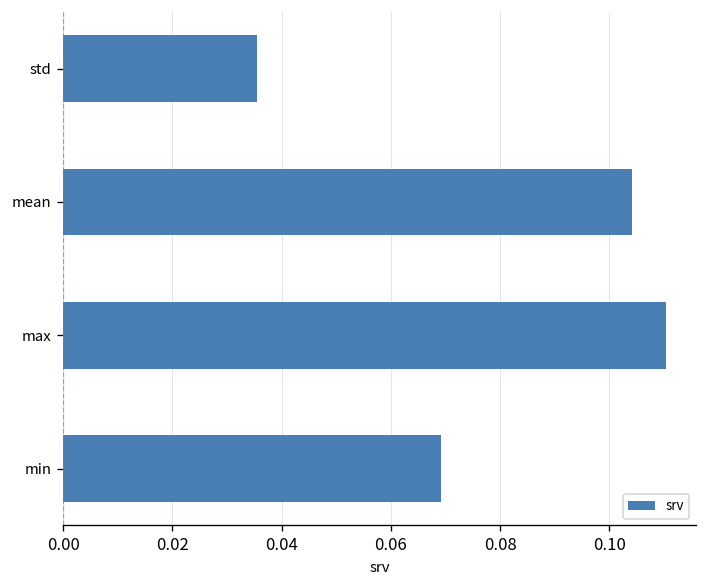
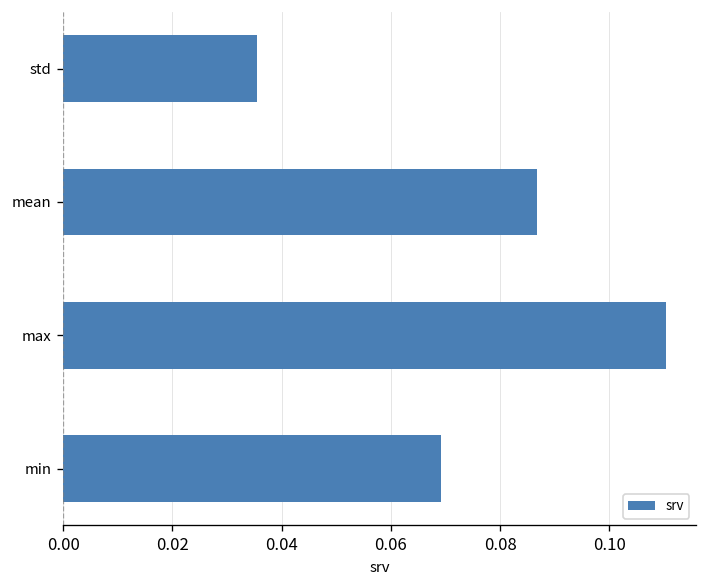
mean: 0.104 -> 0.087
